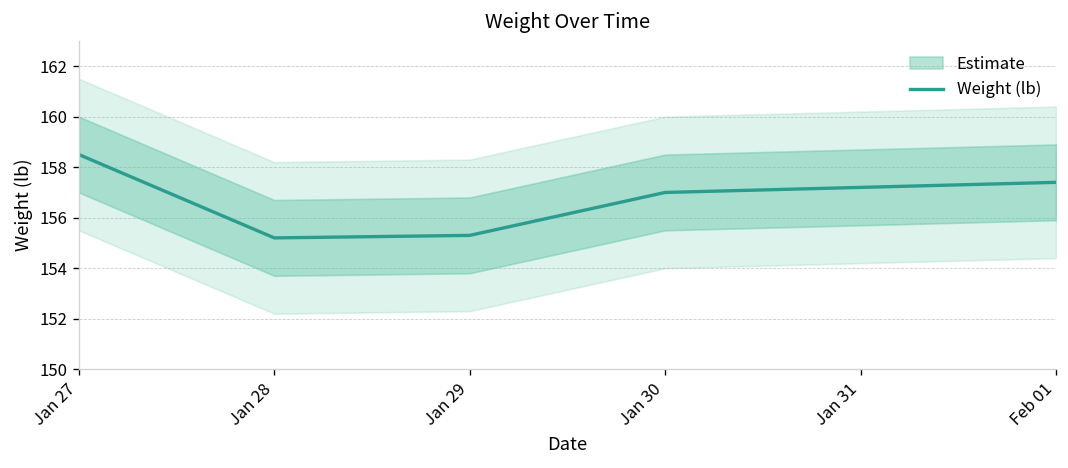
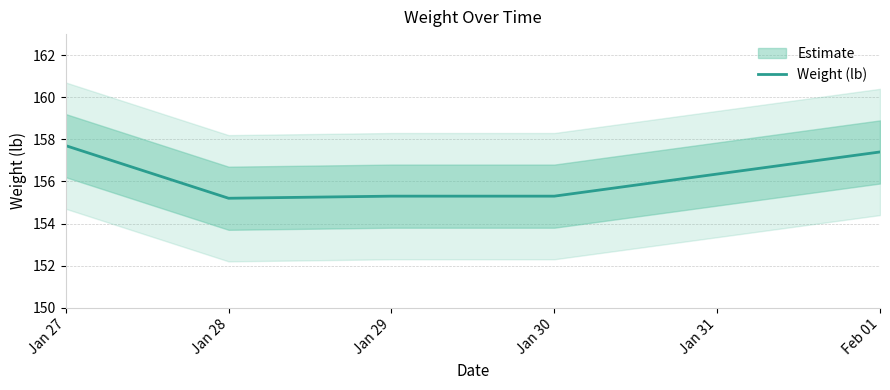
Weight (lb), Jan 27: 158.5 -> 157.7
Weight (lb), Jan 30: 157.0 -> 155.3
